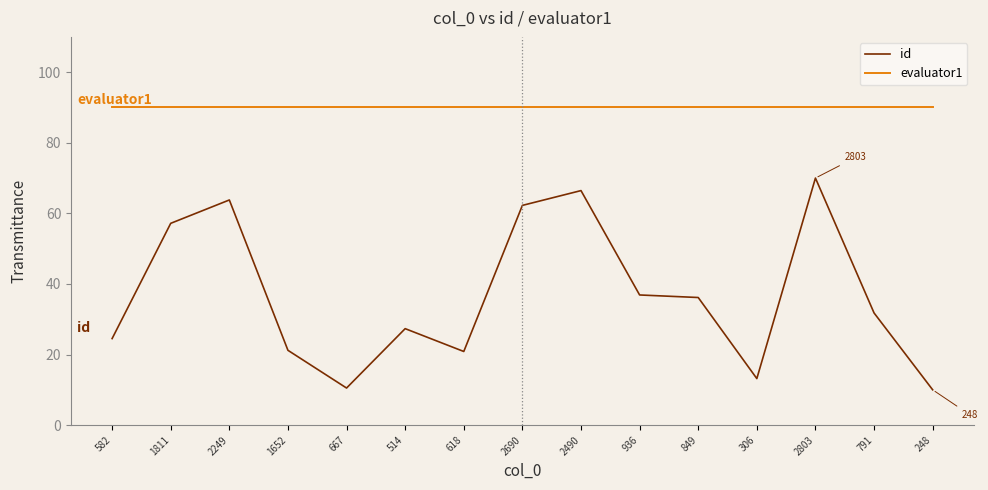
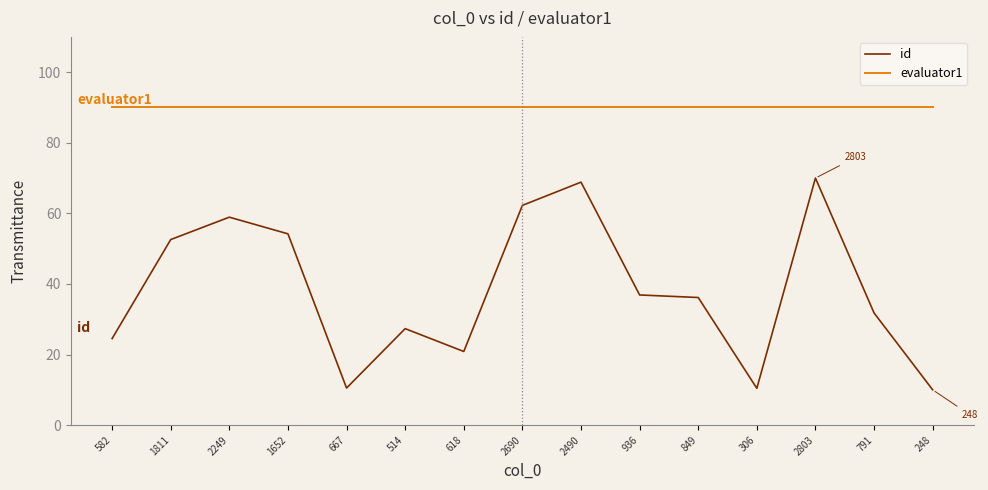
id, 1811: 57 -> 53
id, 2249: 64 -> 59
id, 1652: 21 -> 54
id, 2490: 66 -> 69
id, 306: 13 -> 10
